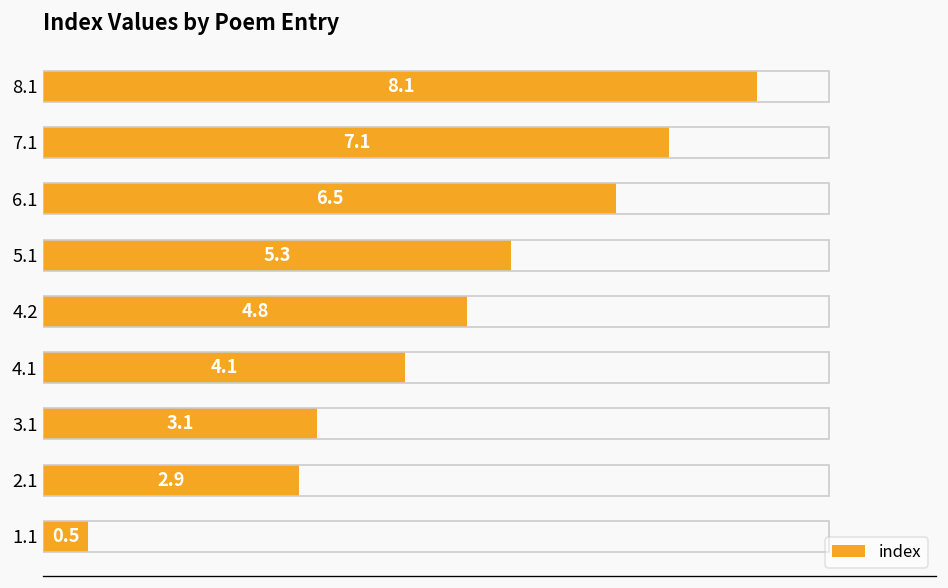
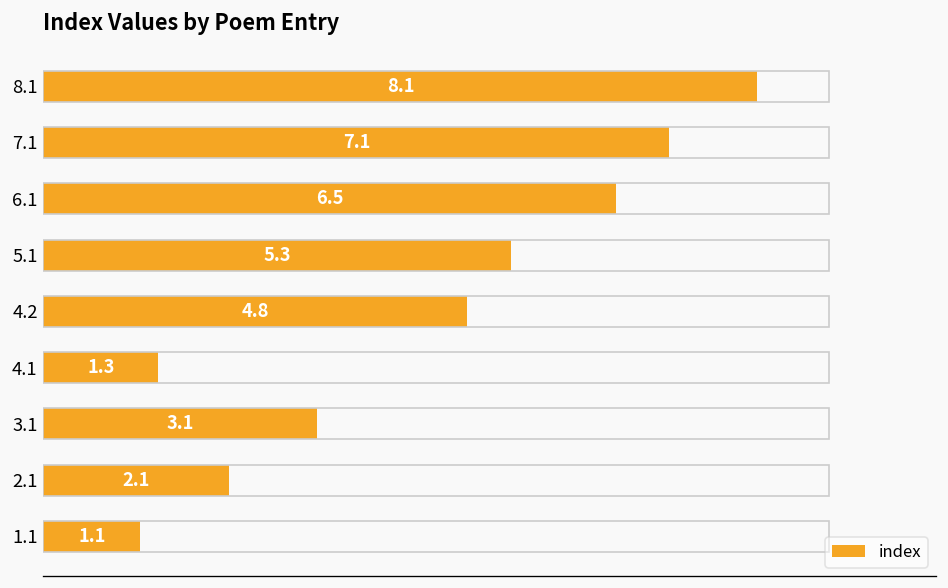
4.1: 4.1 -> 1.3
2.1: 2.9 -> 2.1
1.1: 0.5 -> 1.1
